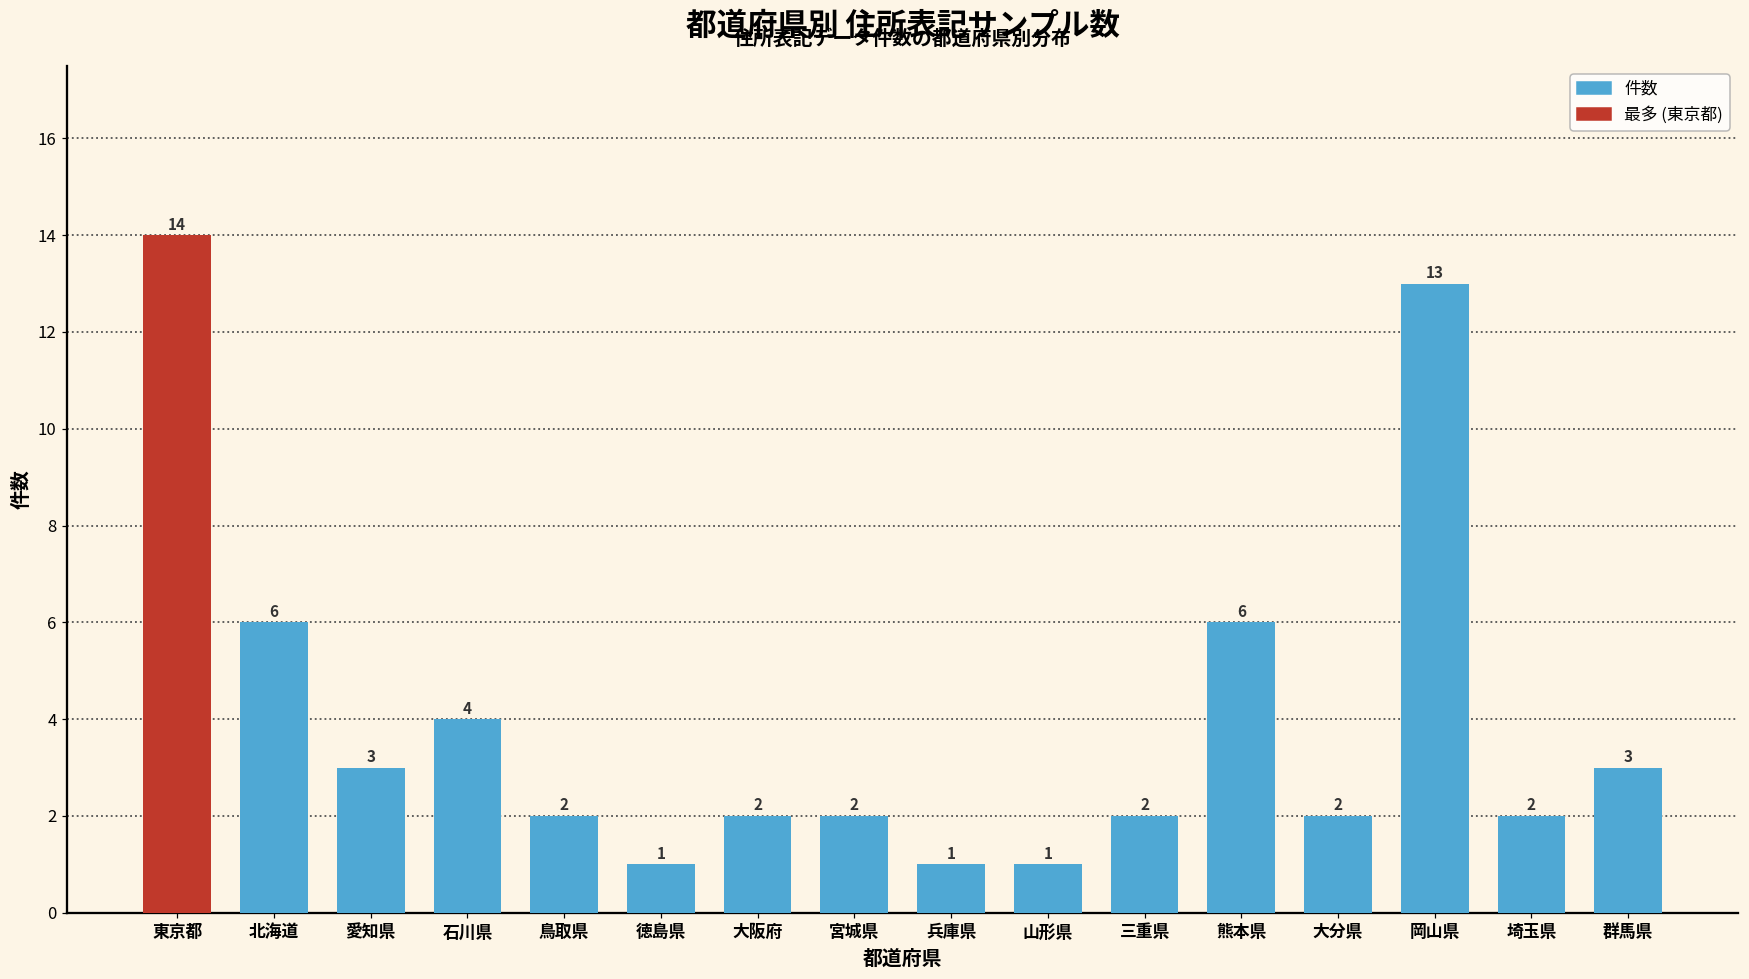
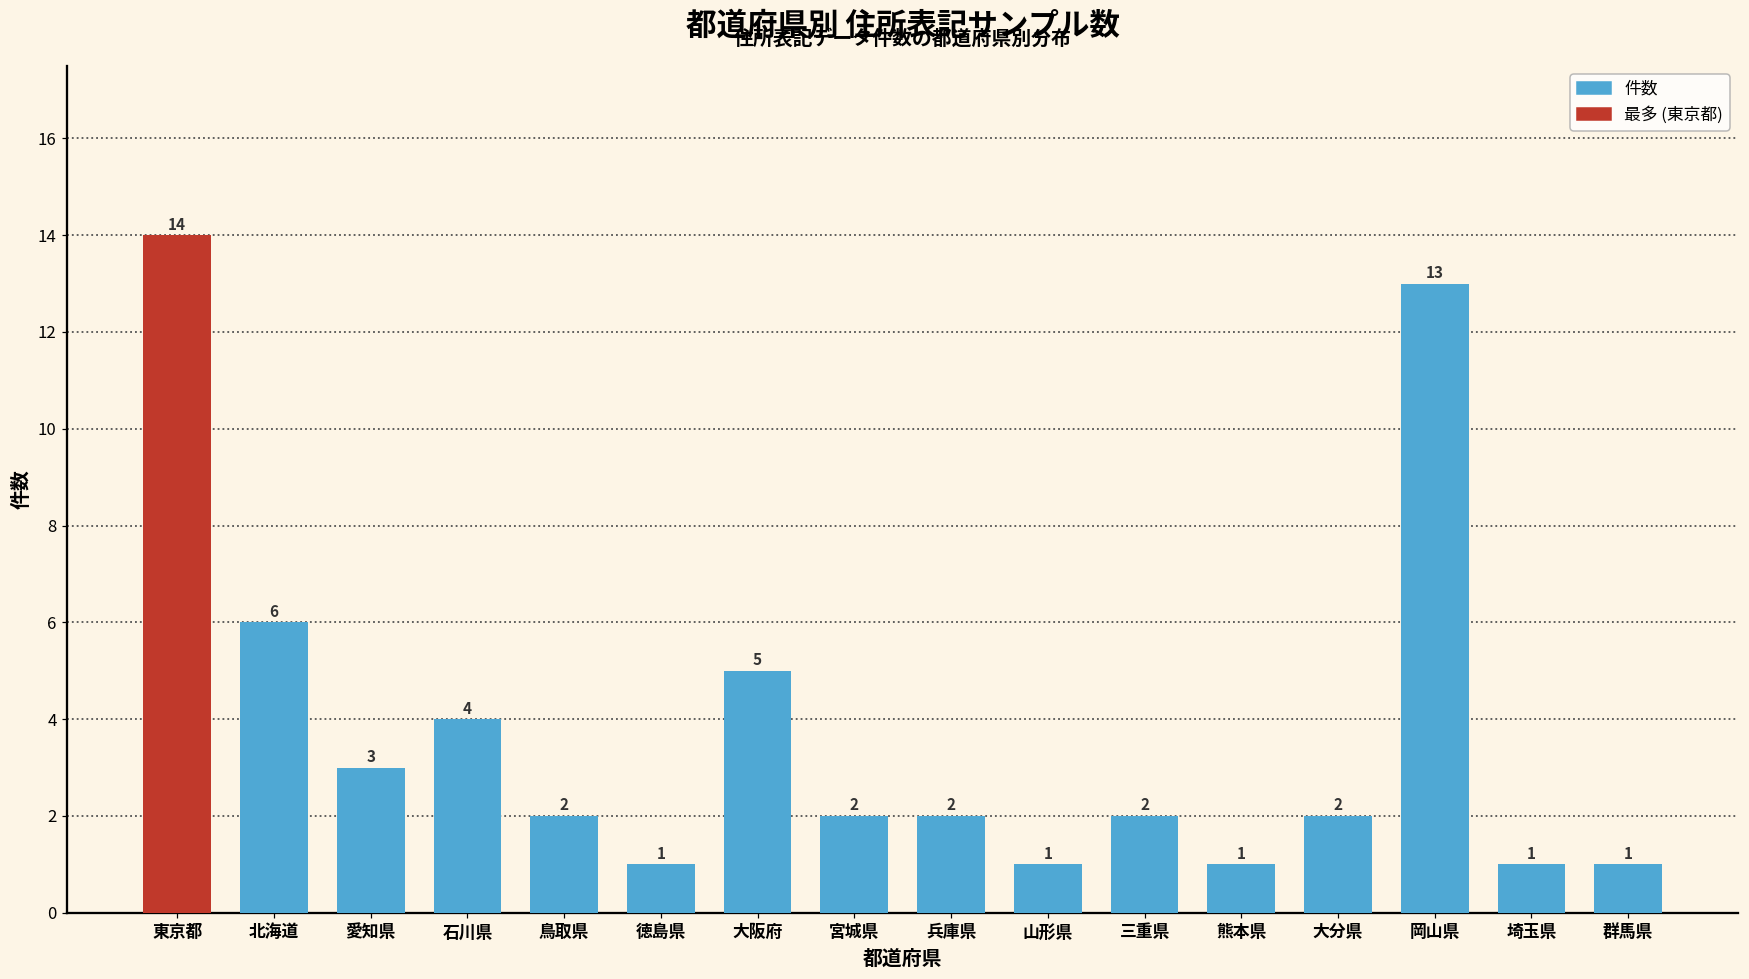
大阪府: 2 -> 5
兵庫県: 1 -> 2
熊本県: 6 -> 1
埼玉県: 2 -> 1
群馬県: 3 -> 1
